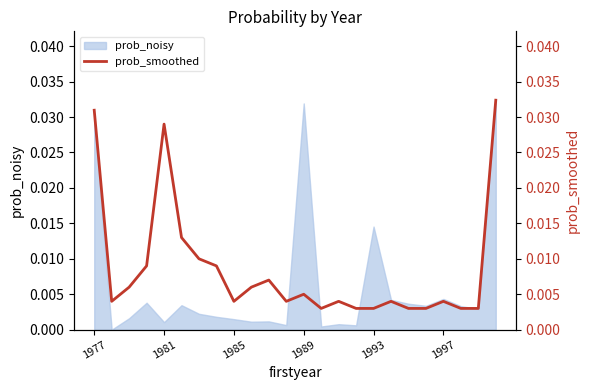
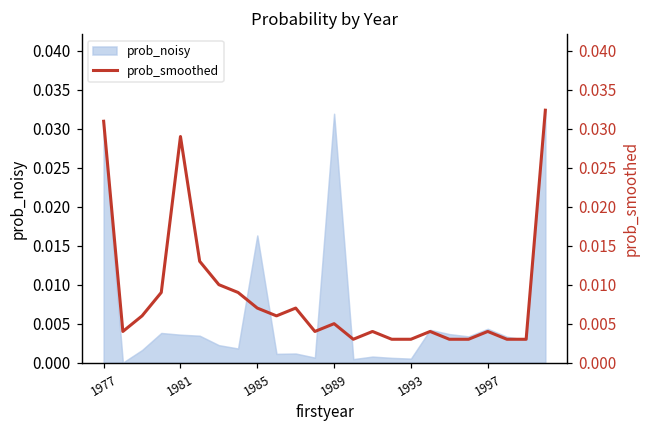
prob_noisy, 1981: 0.001 -> 0.004
prob_noisy, 1985: 0.001 -> 0.016
prob_noisy, 1993: 0.015 -> 0.001
prob_smoothed, 1985: 0.004 -> 0.007
